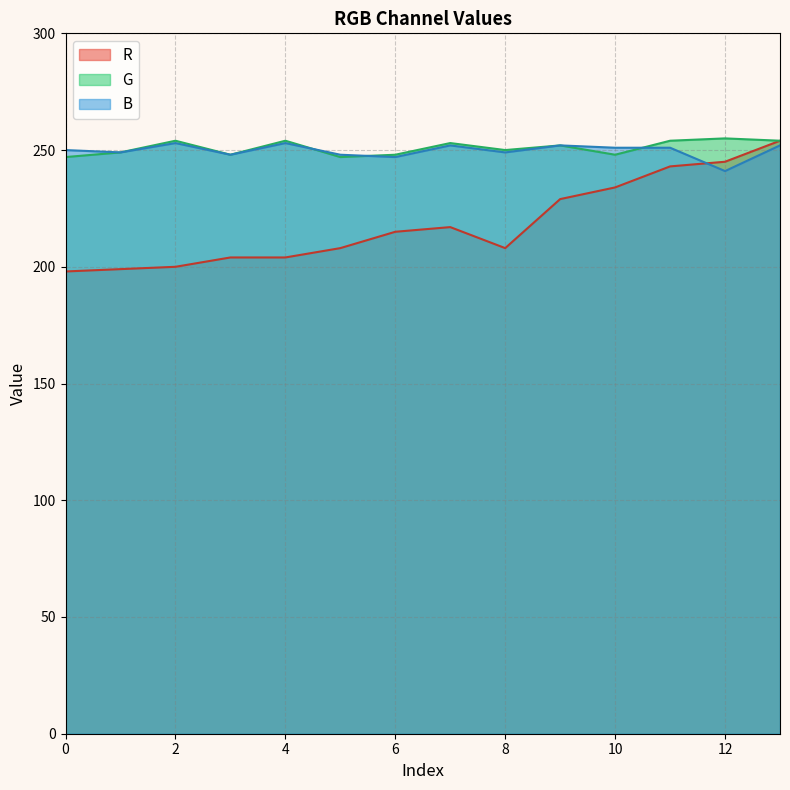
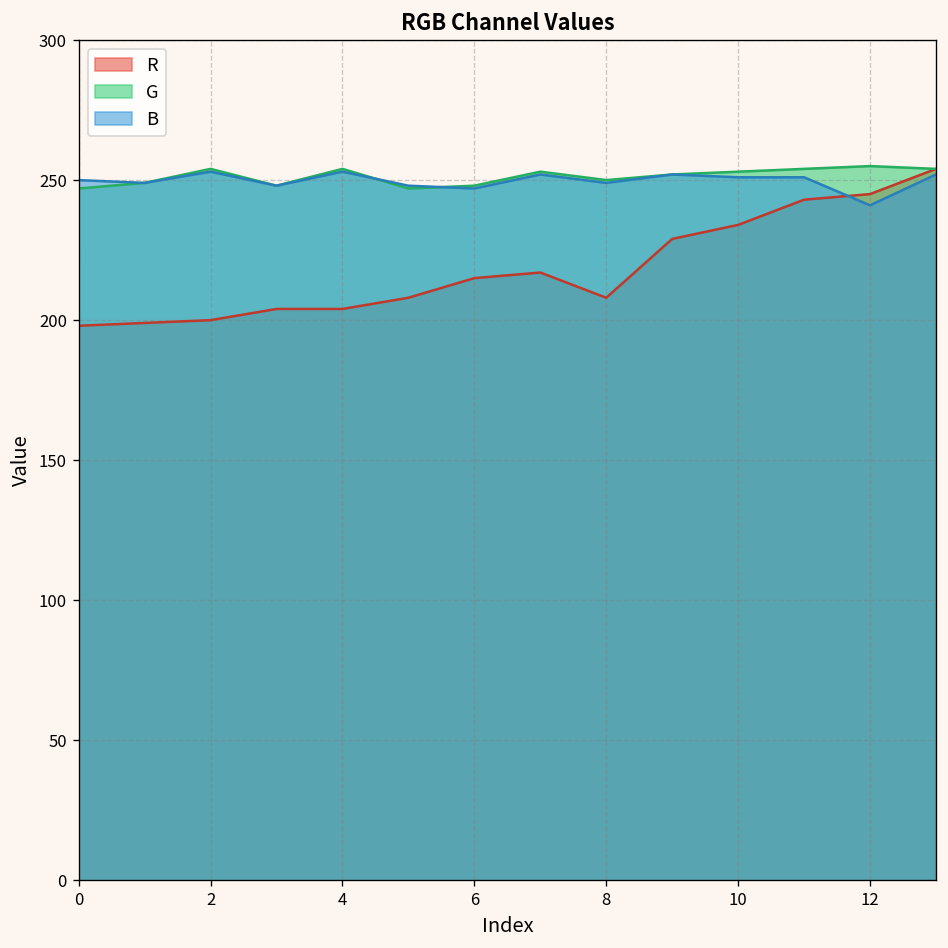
G, 10: 248 -> 253
